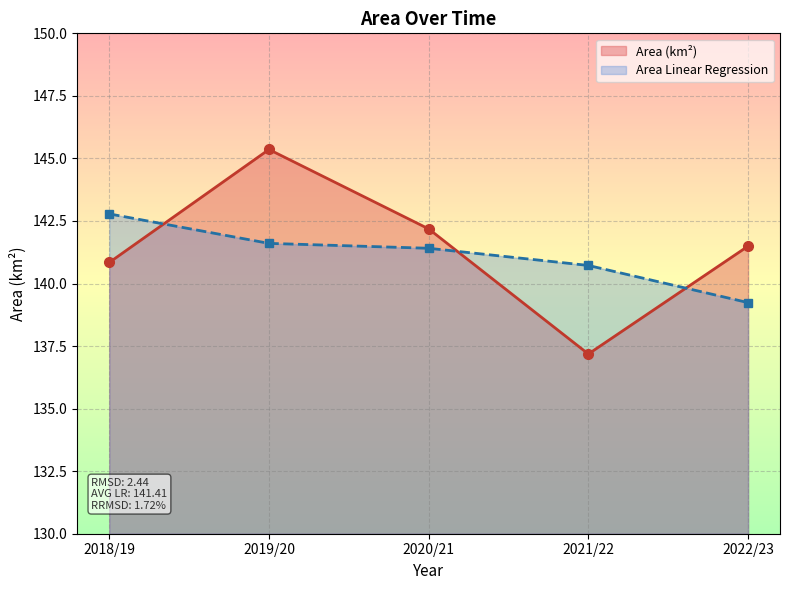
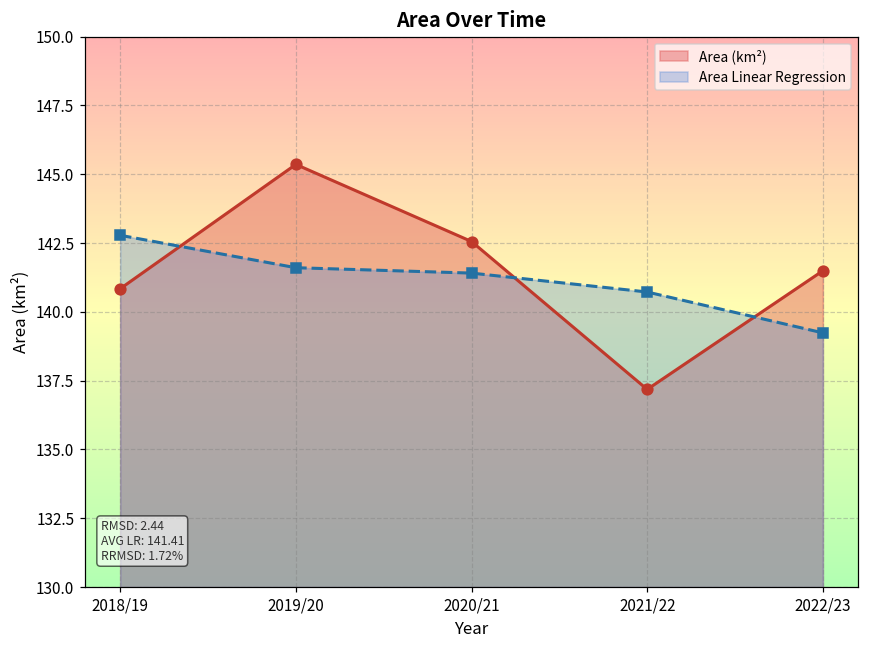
Area (km²), 2020/21: 142.2 -> 142.6
